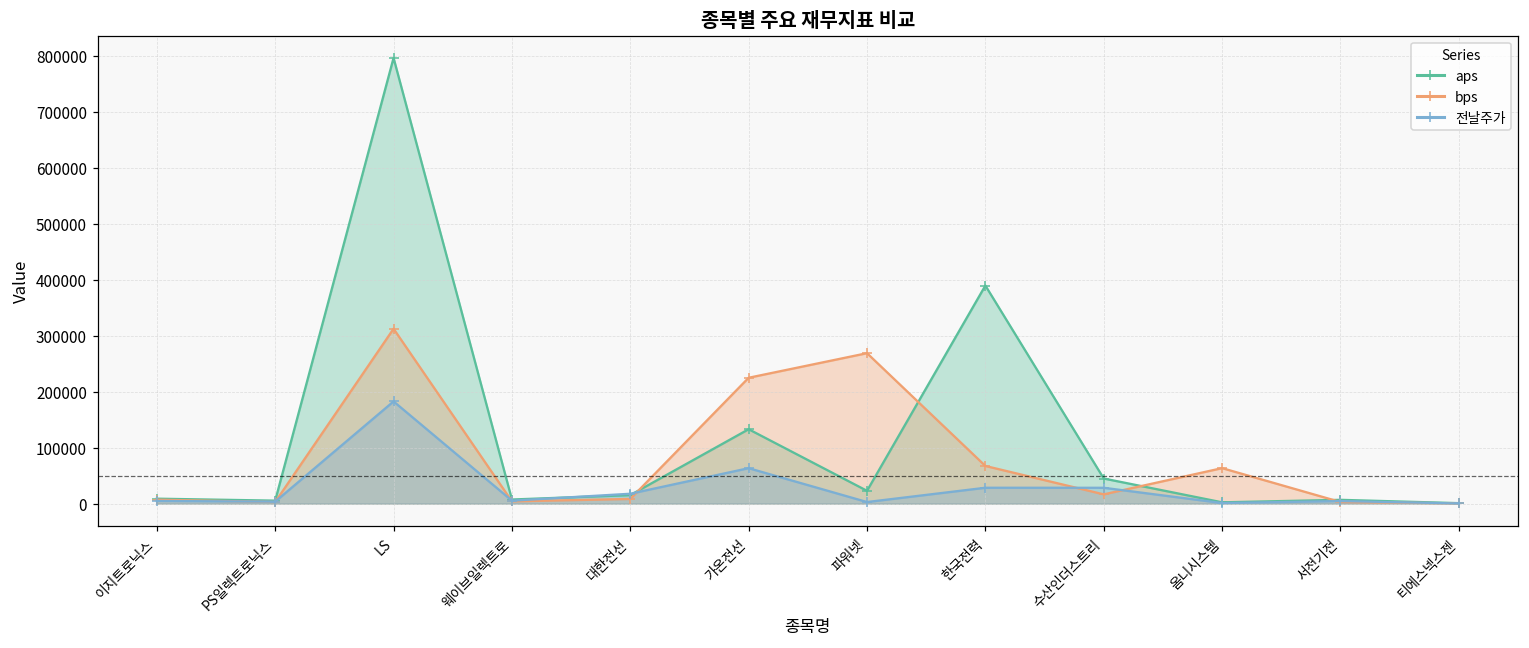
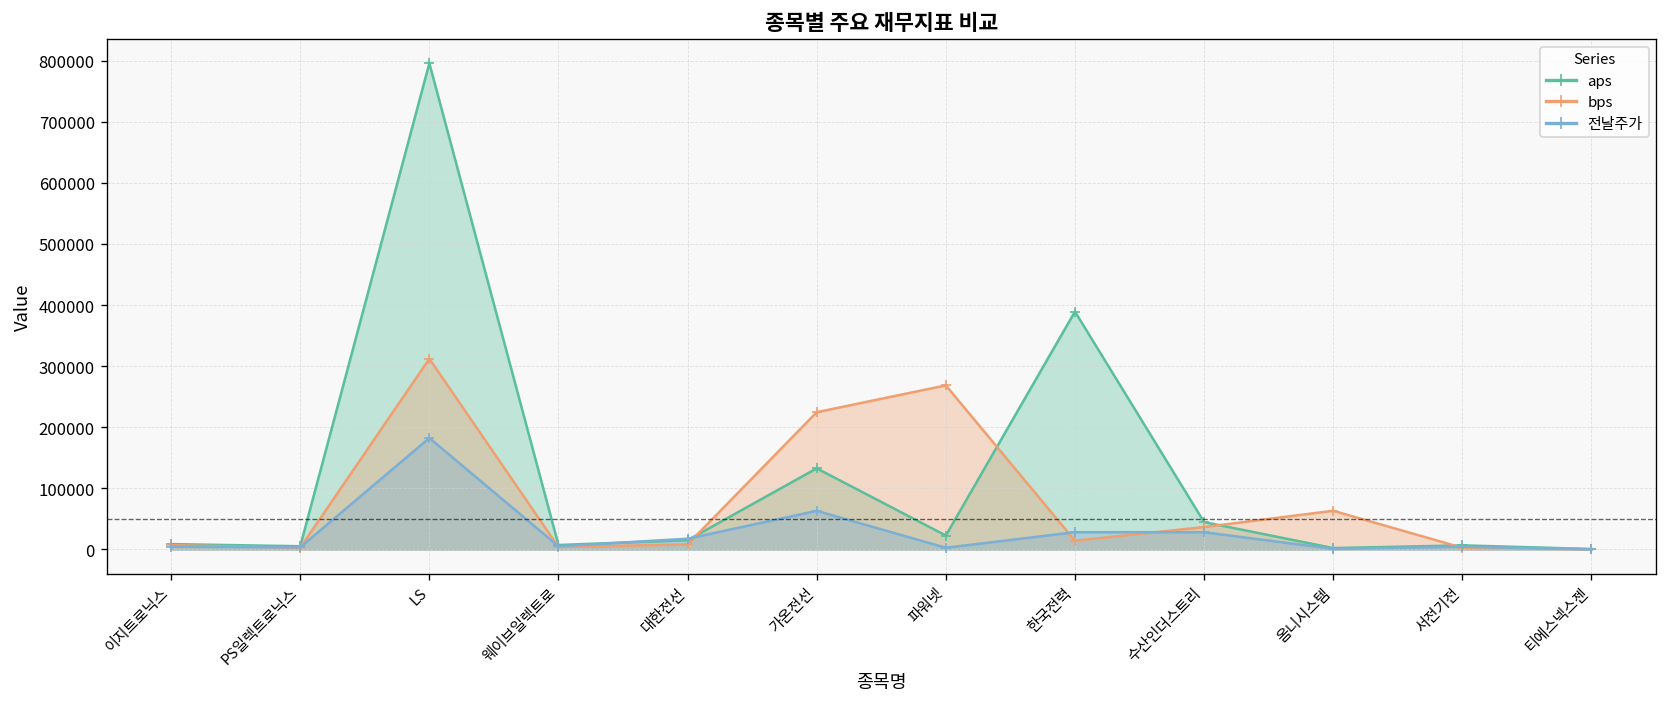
bps, 한국전력: 70000 -> 10000
bps, 수산인더스트리: 20000 -> 40000
